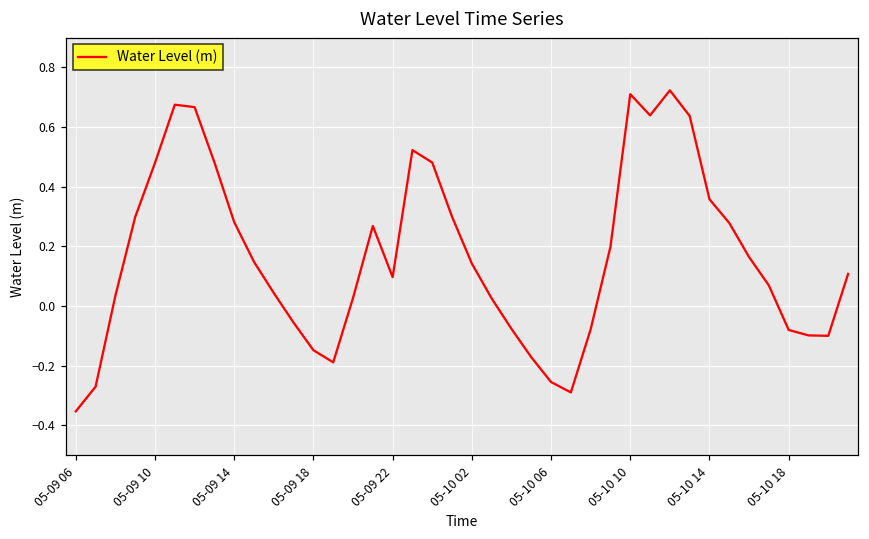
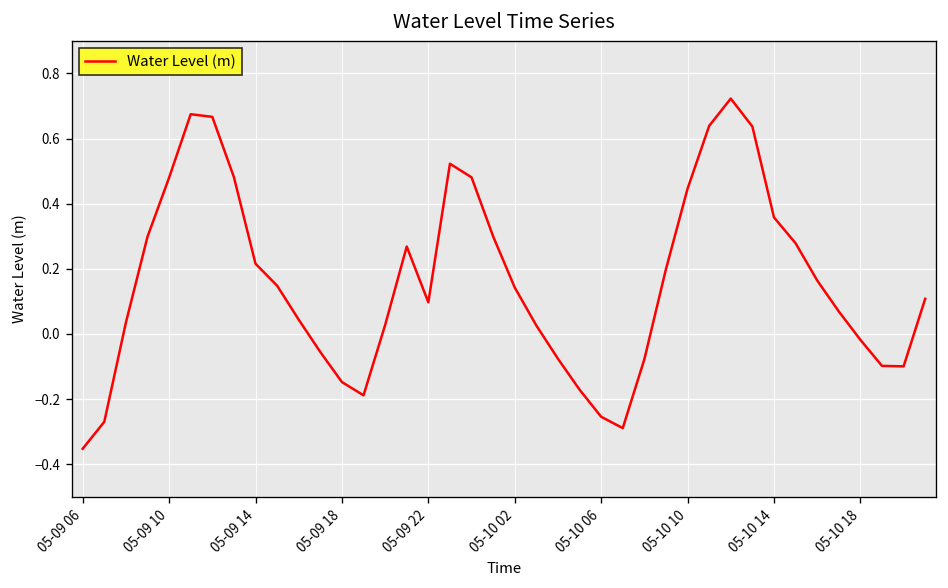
05-09 14: 0.28 -> 0.22
05-10 10: 0.71 -> 0.45
05-10 18: -0.08 -> -0.02
